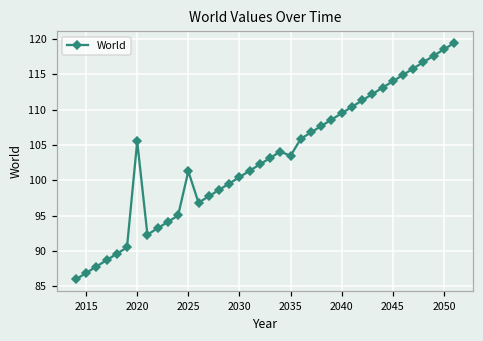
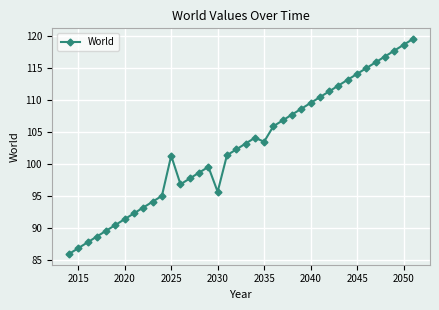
2020: 106 -> 91
2030: 100 -> 96
